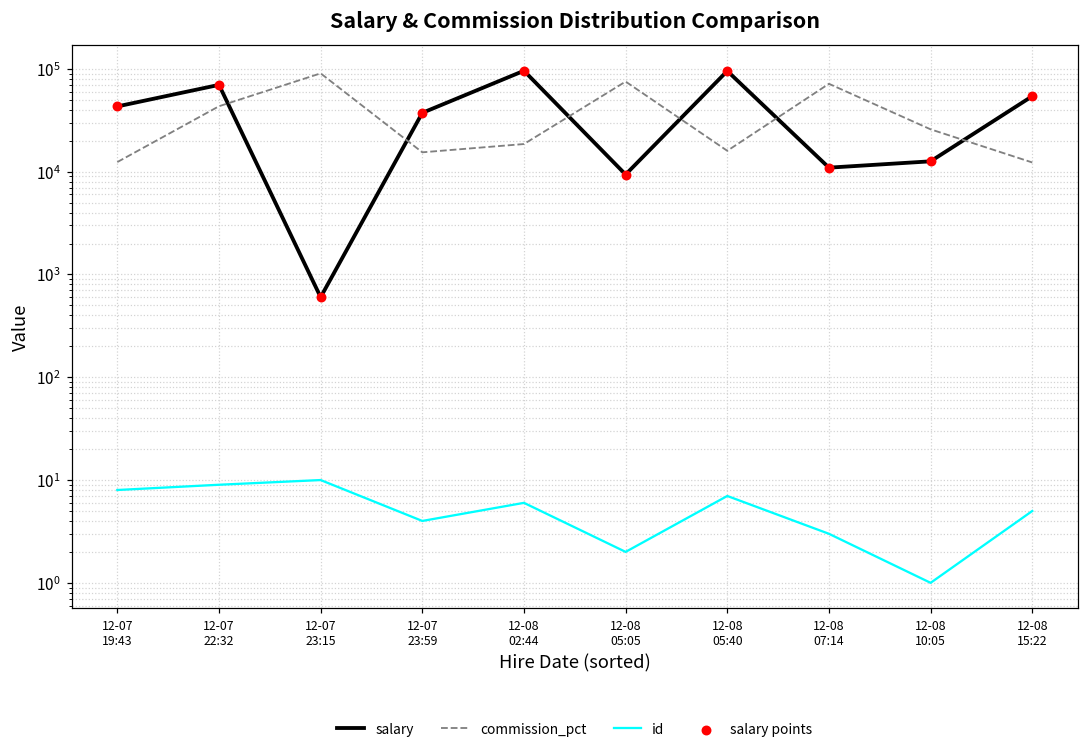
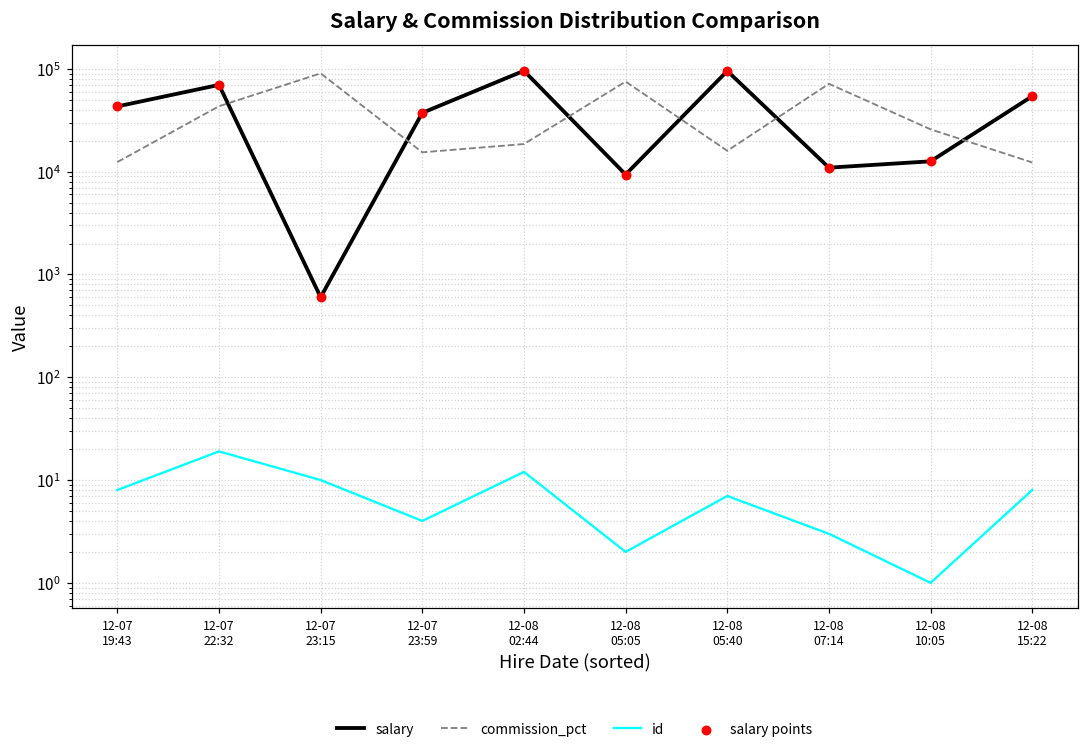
id, 12-07 22:32: 9 -> 19
id, 12-08 02:44: 6 -> 12
id, 12-08 15:22: 5 -> 8
